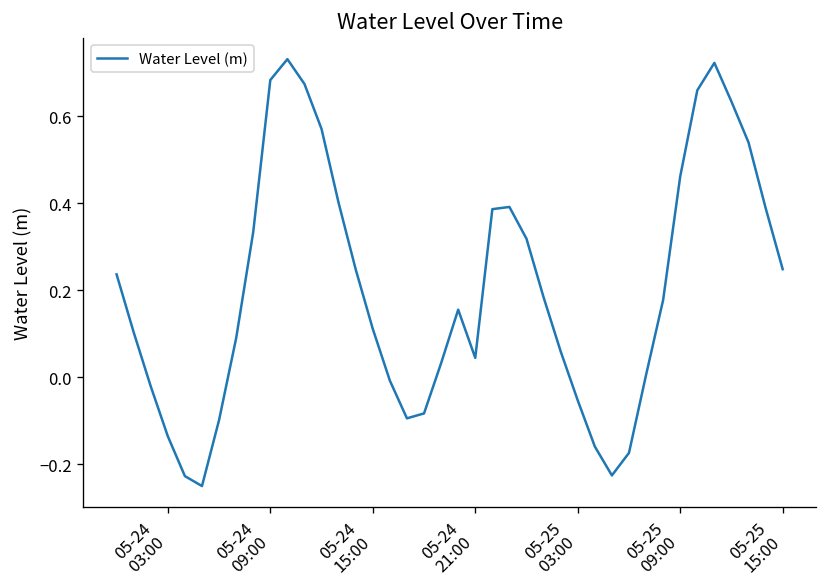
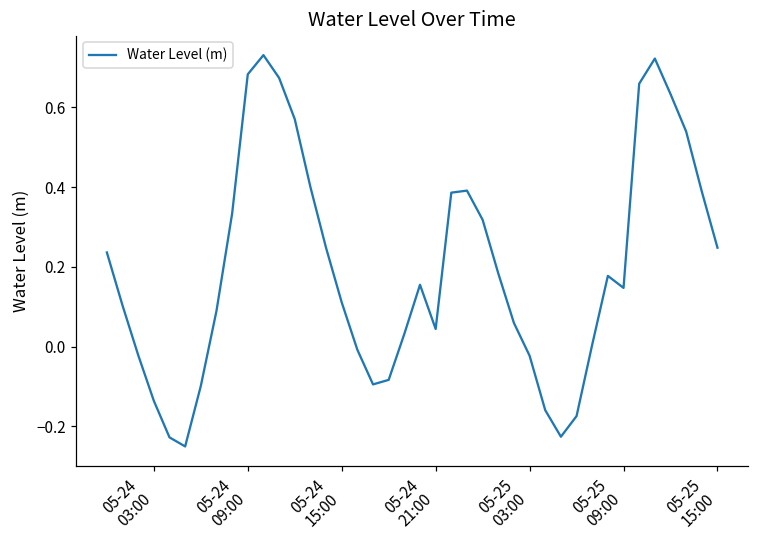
05-25 03:00: -0.05 -> -0.02
05-25 09:00: 0.46 -> 0.15
